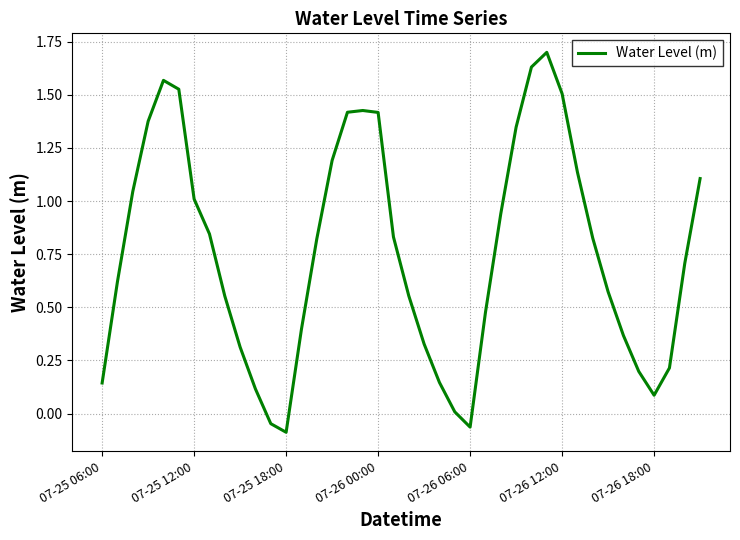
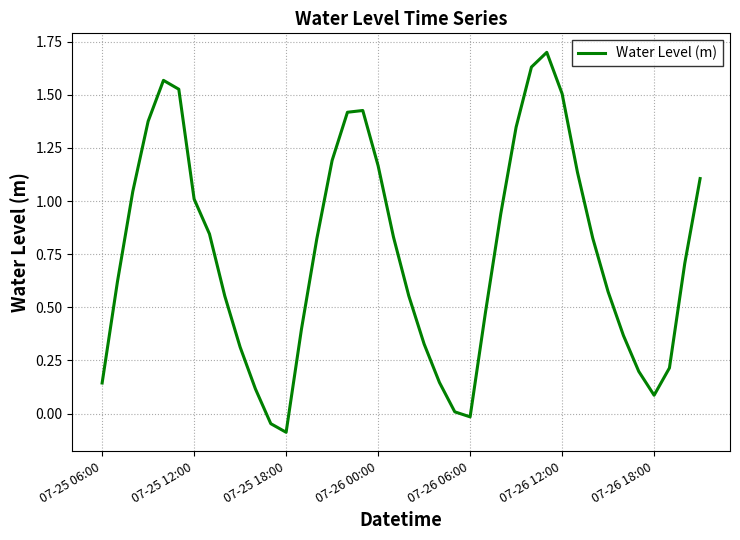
07-26 00:00: 1.42 -> 1.17
07-26 06:00: -0.06 -> -0.02
